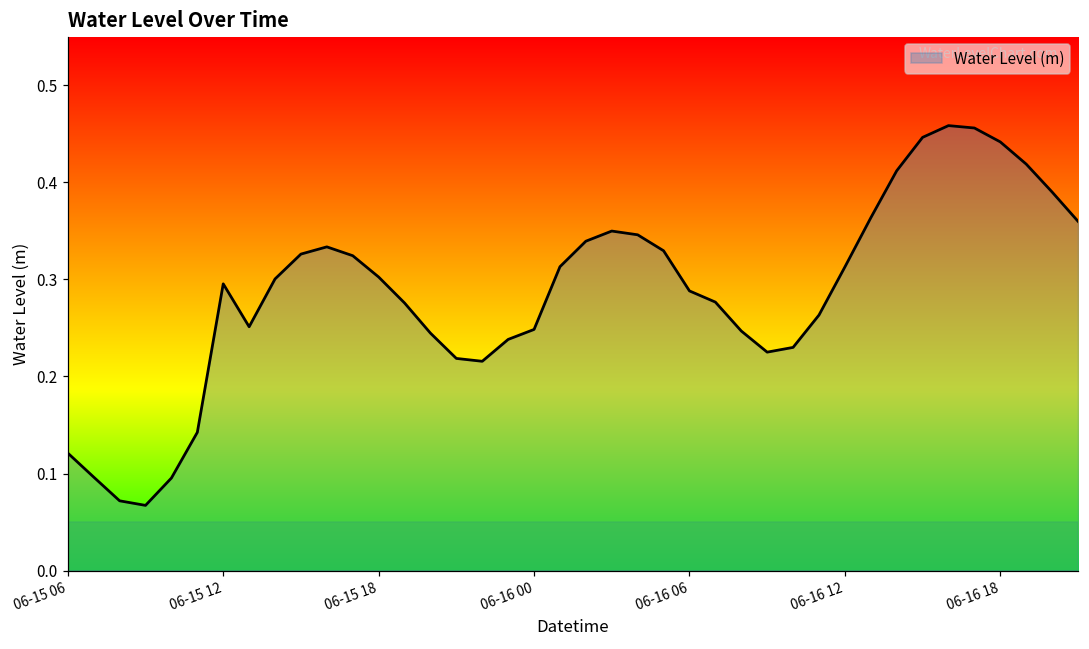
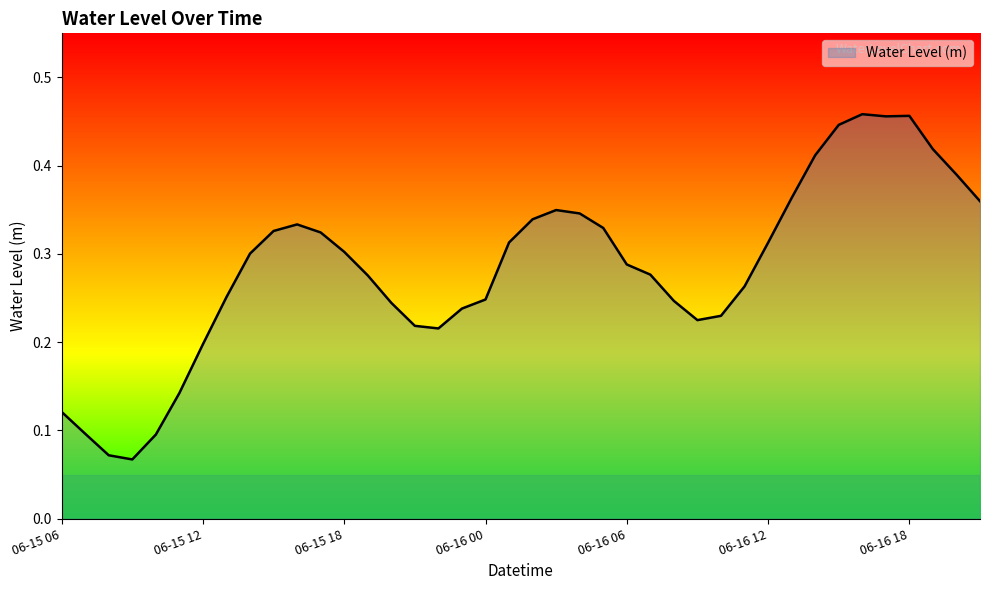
06-15 12: 0.30 -> 0.20
06-16 18: 0.44 -> 0.46
